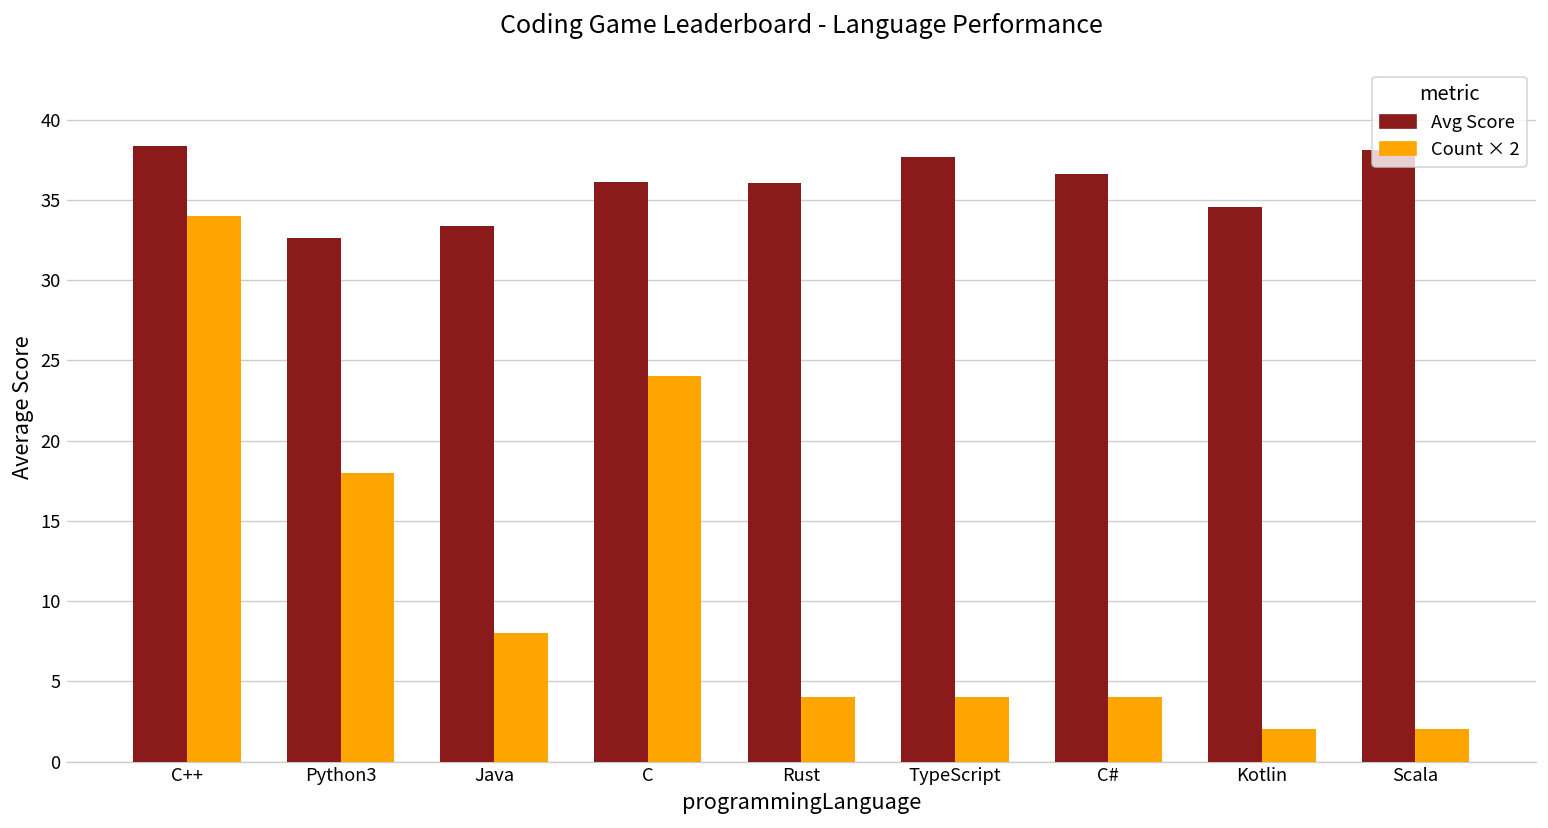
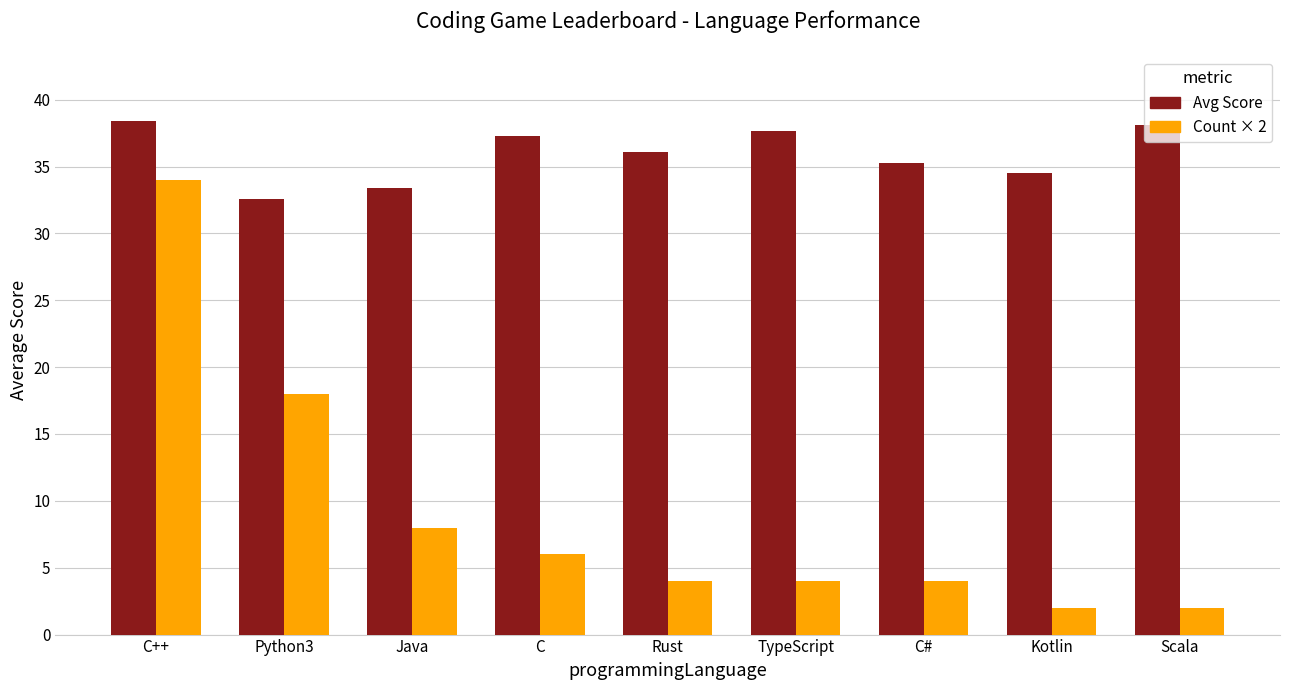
Avg Score, C: 36.1 -> 37.3
Count × 2, C: 24.0 -> 6.0
Avg Score, C#: 36.6 -> 35.3
